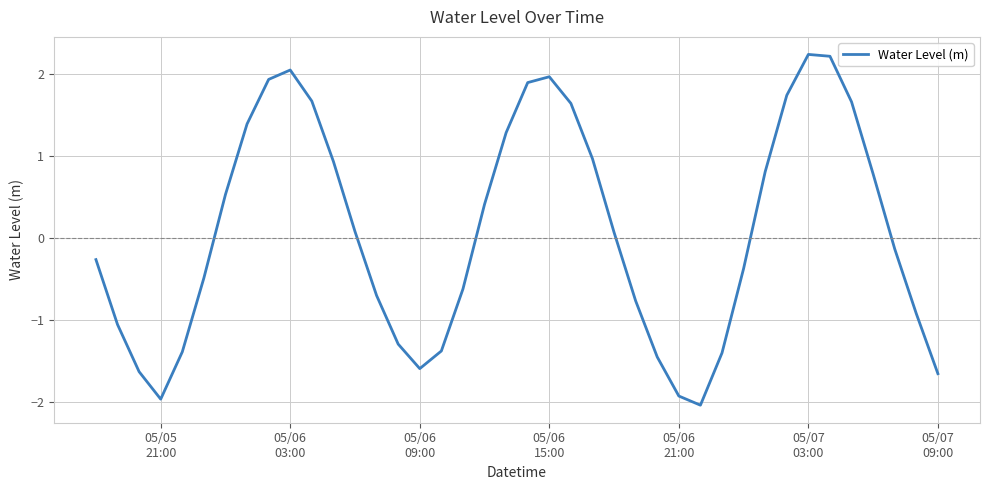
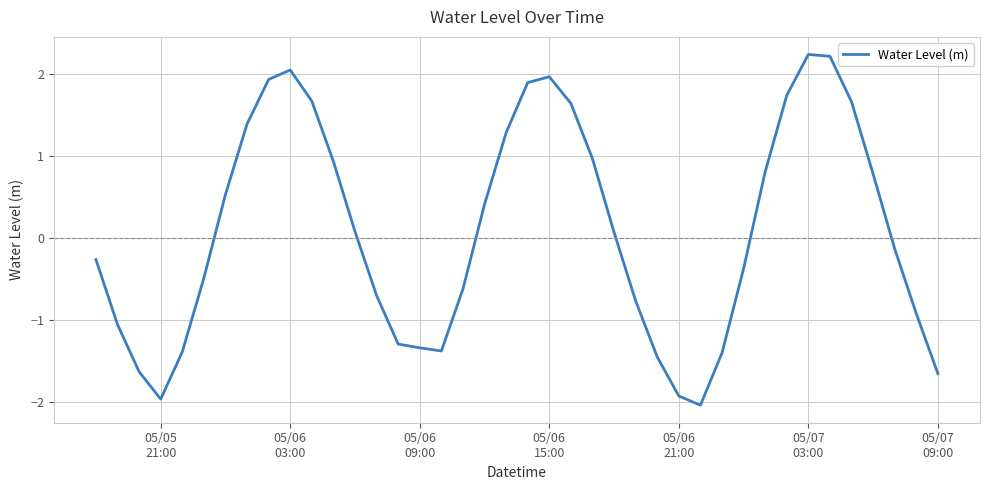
05/06 09:00: -1.6 -> -1.3
